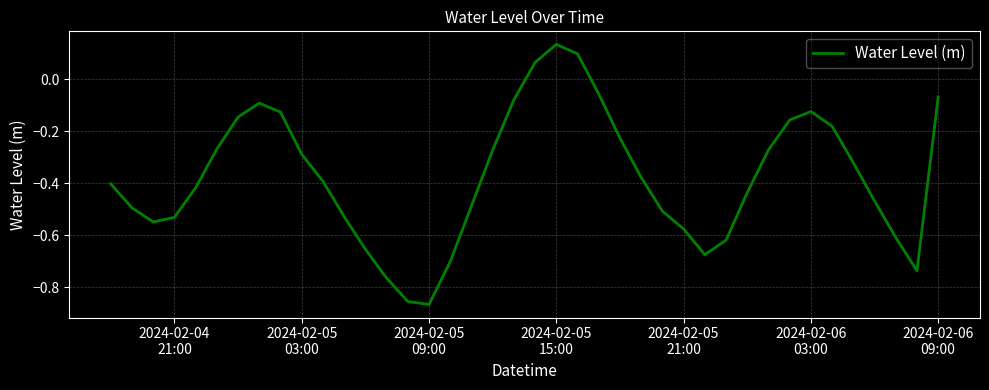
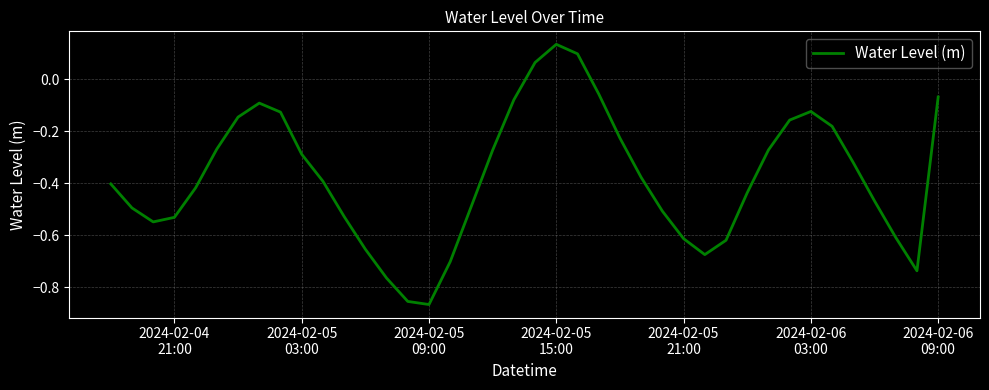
2024-02-05 21:00: -0.58 -> -0.61
